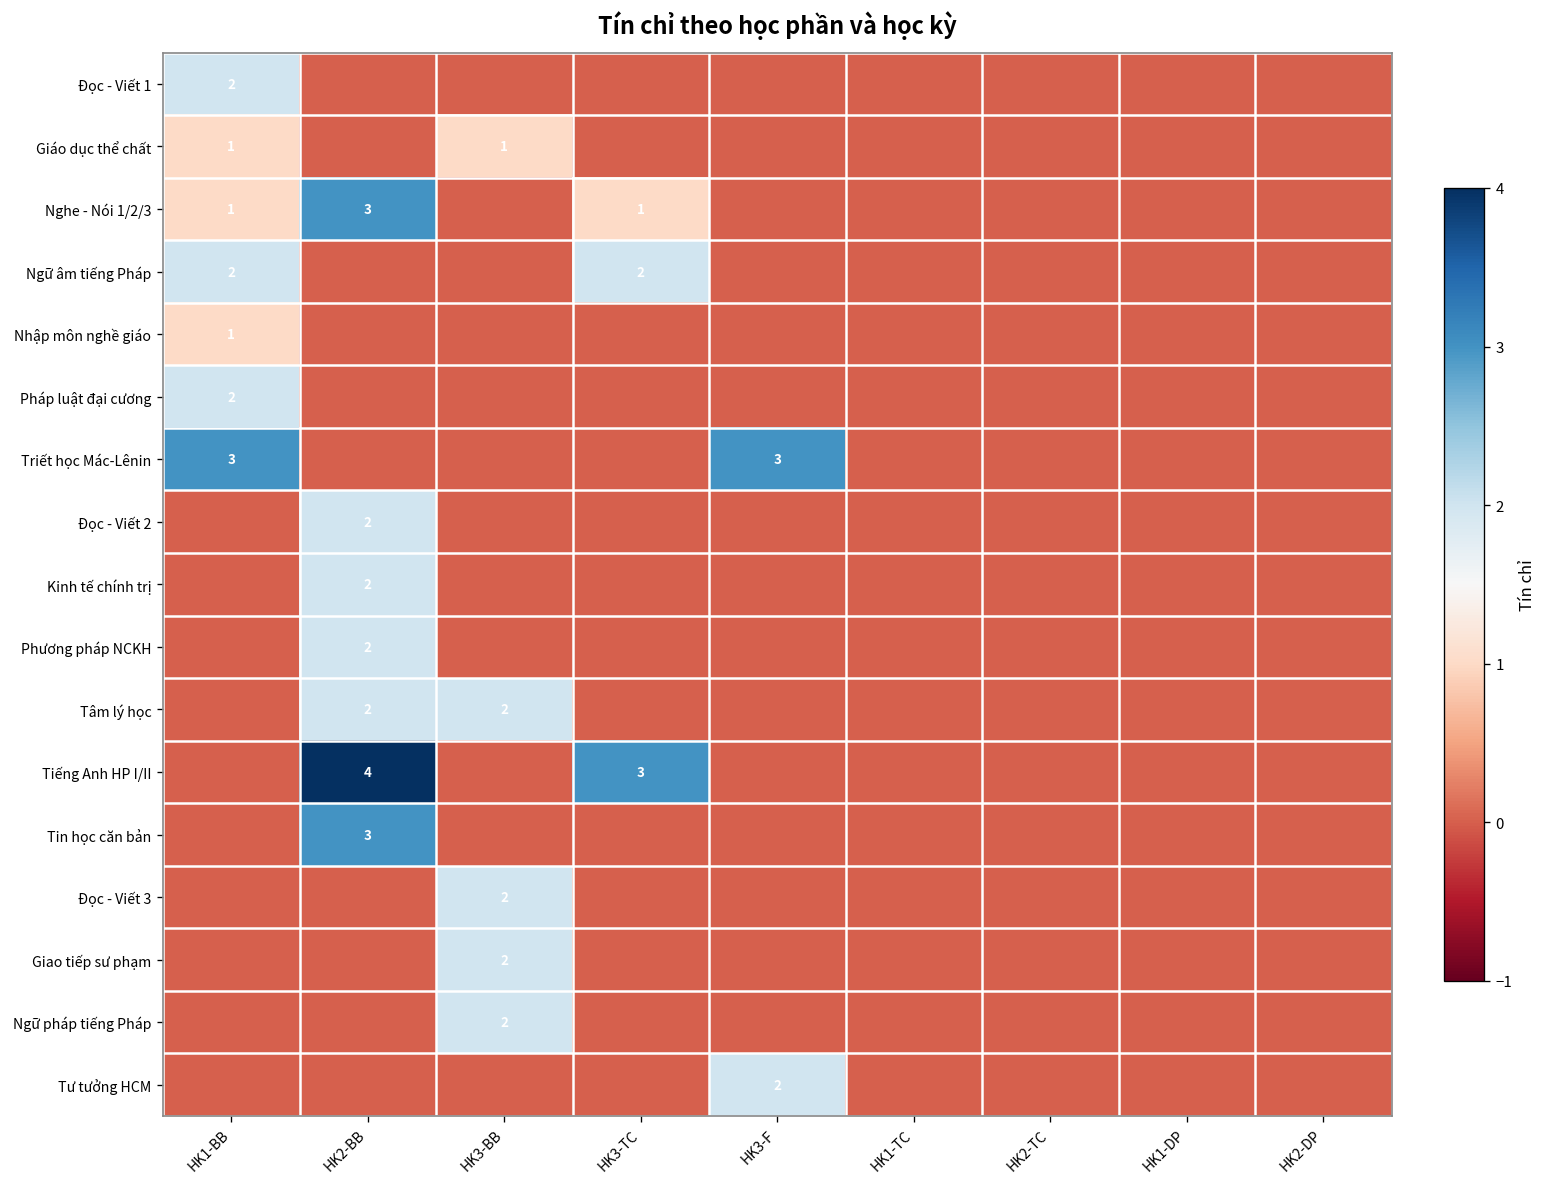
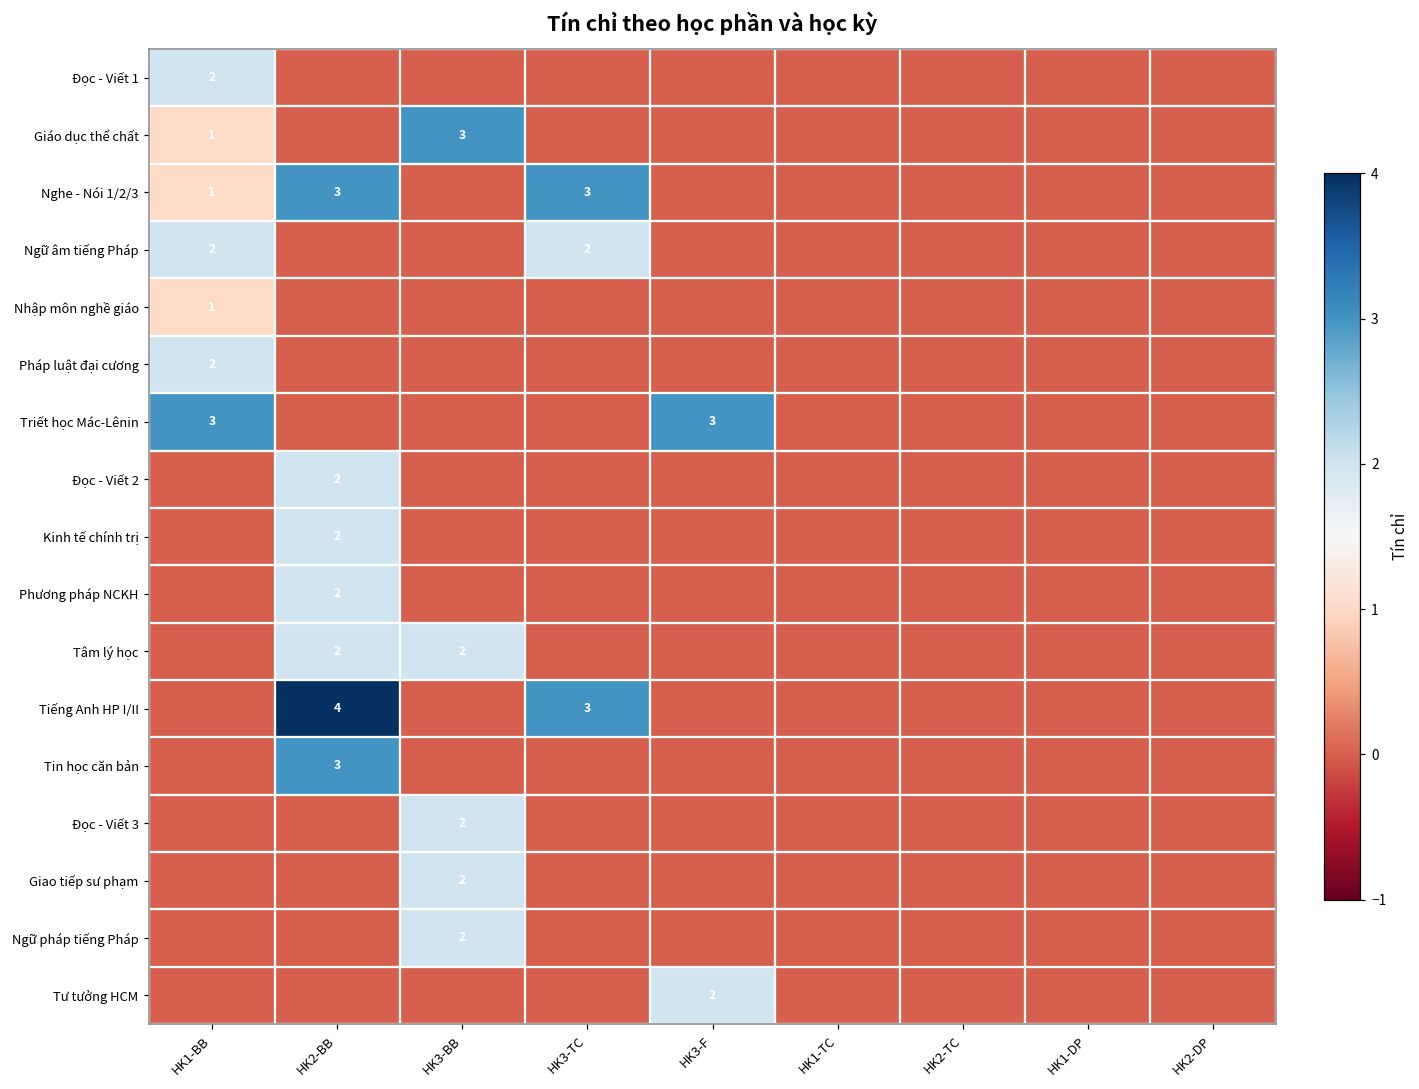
Giáo dục thể chất, HK3-BB: 1 -> 3
Nghe - Nói 1/2/3, HK3-TC: 1 -> 3
